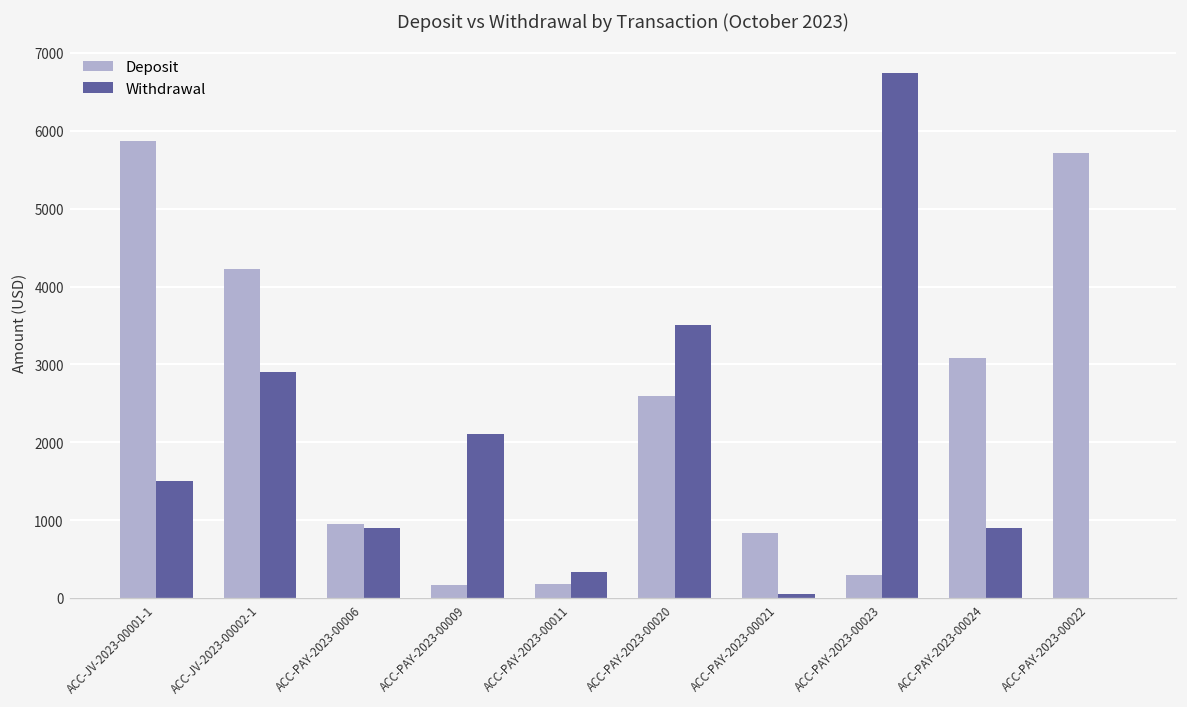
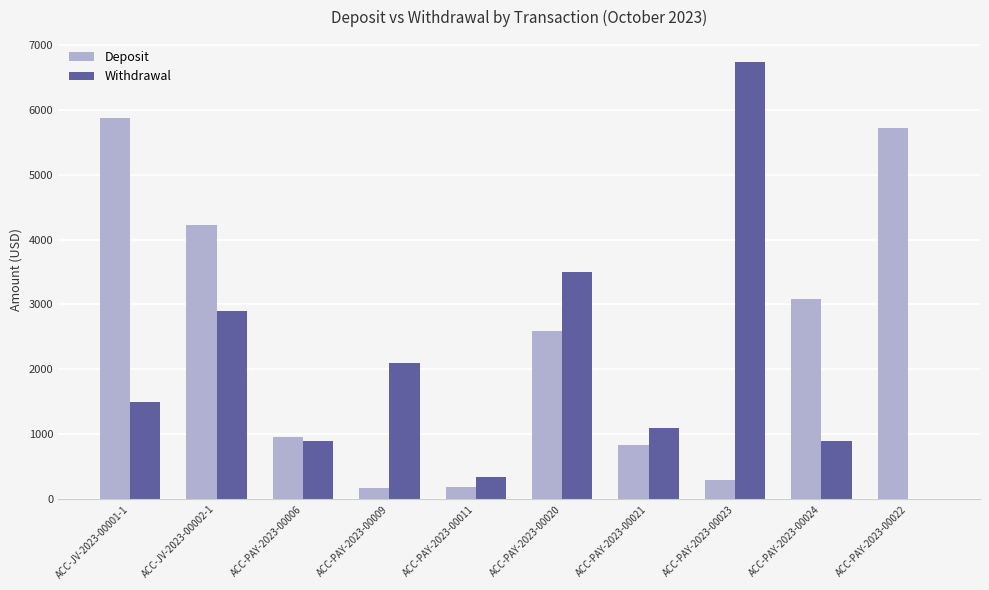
Withdrawal, ACC-PAY-2023-00021: 100 -> 1100
